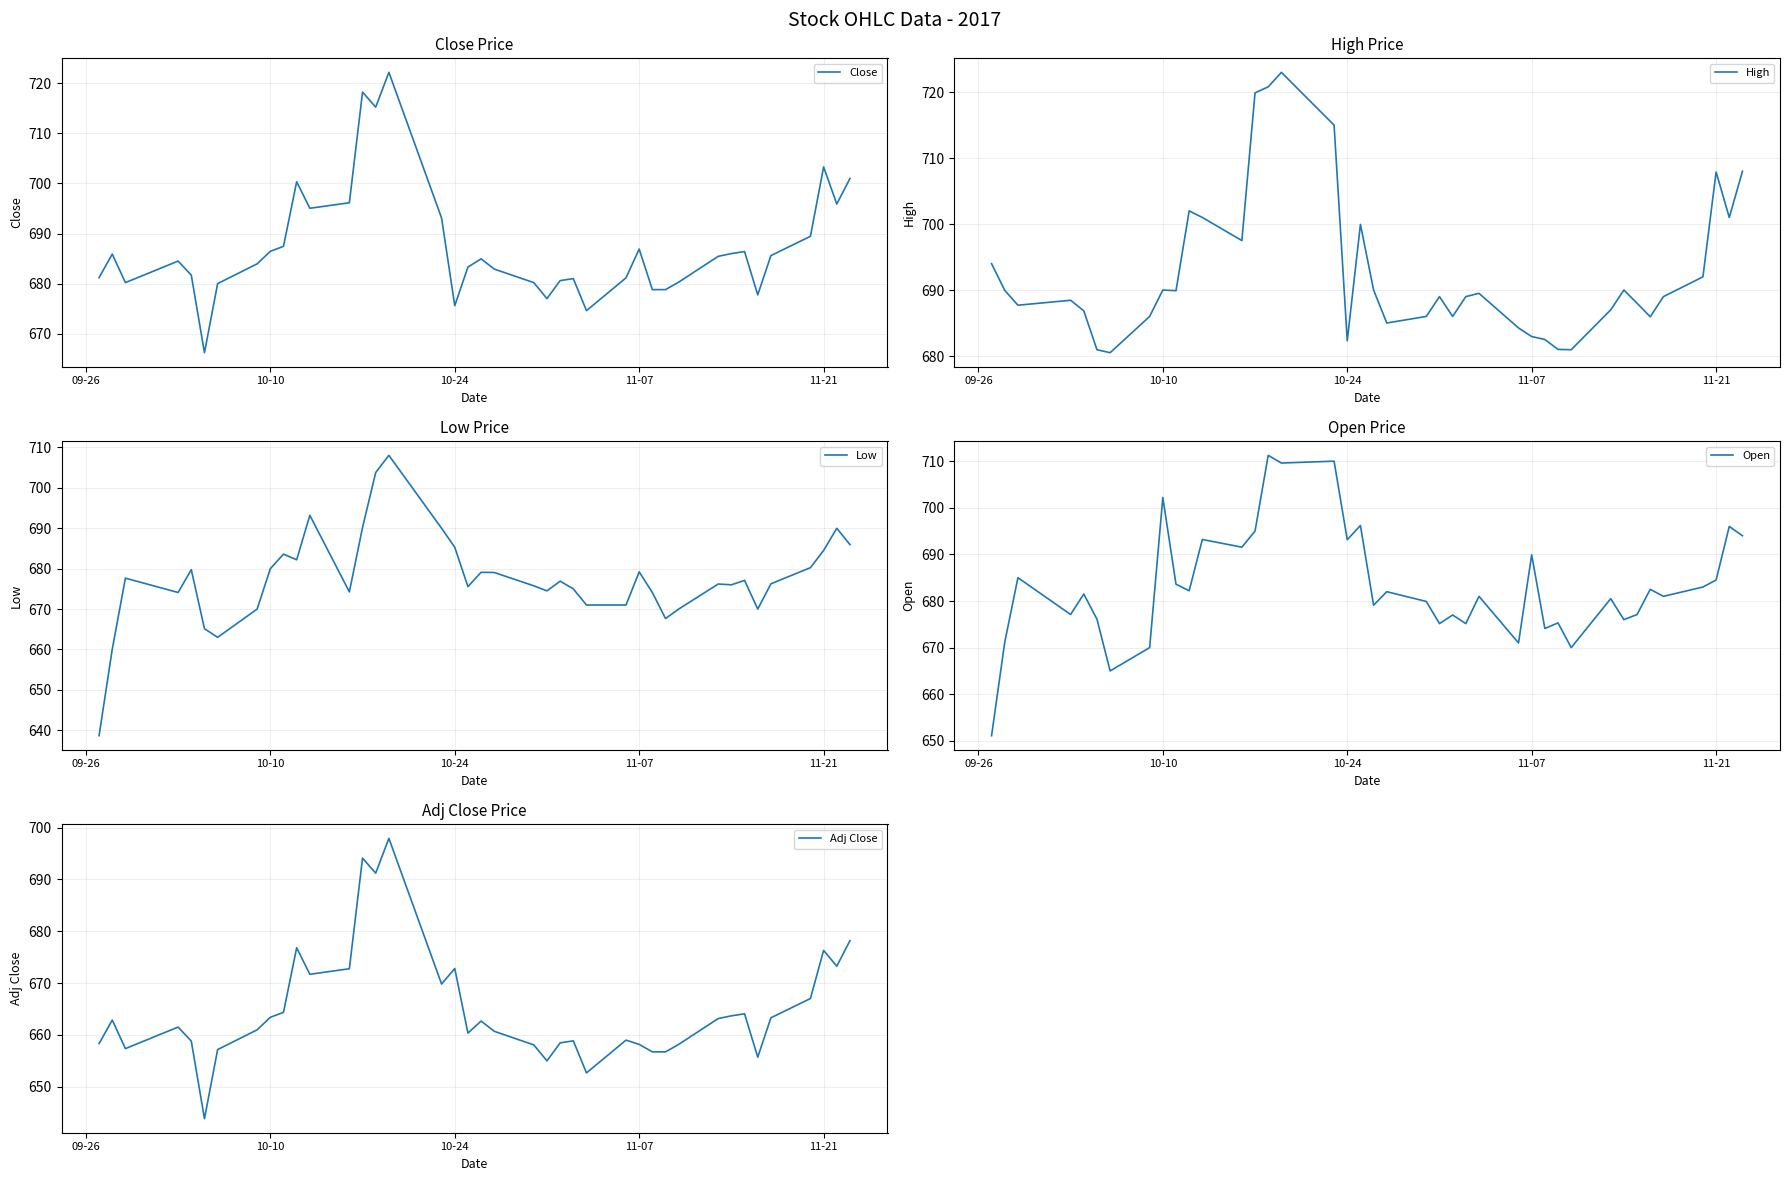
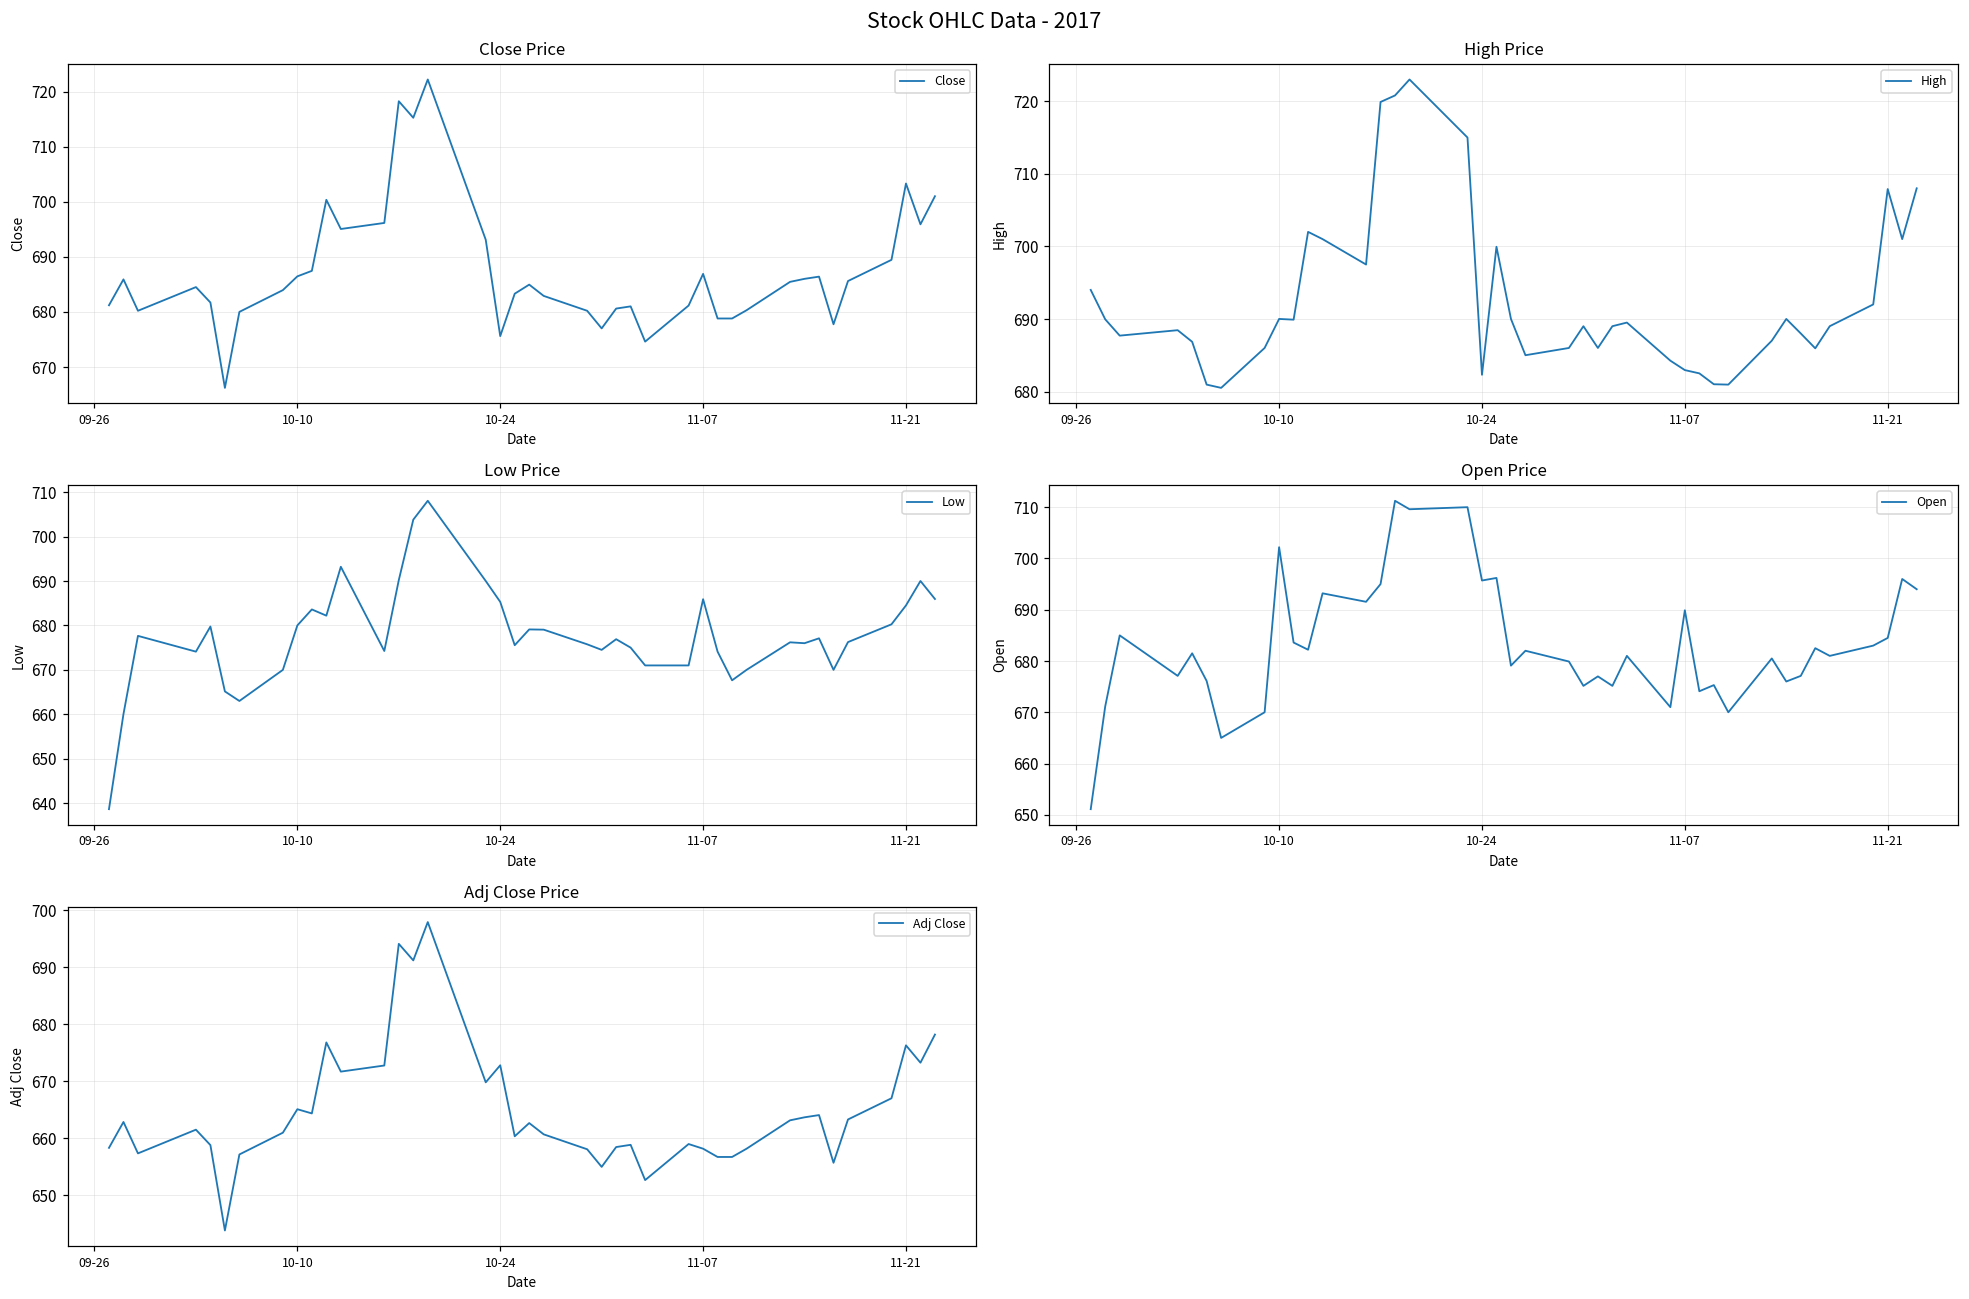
Low Price, 11-07: 679 -> 686
Open Price, 10-24: 693 -> 696
Adj Close Price, 10-10: 663 -> 665
